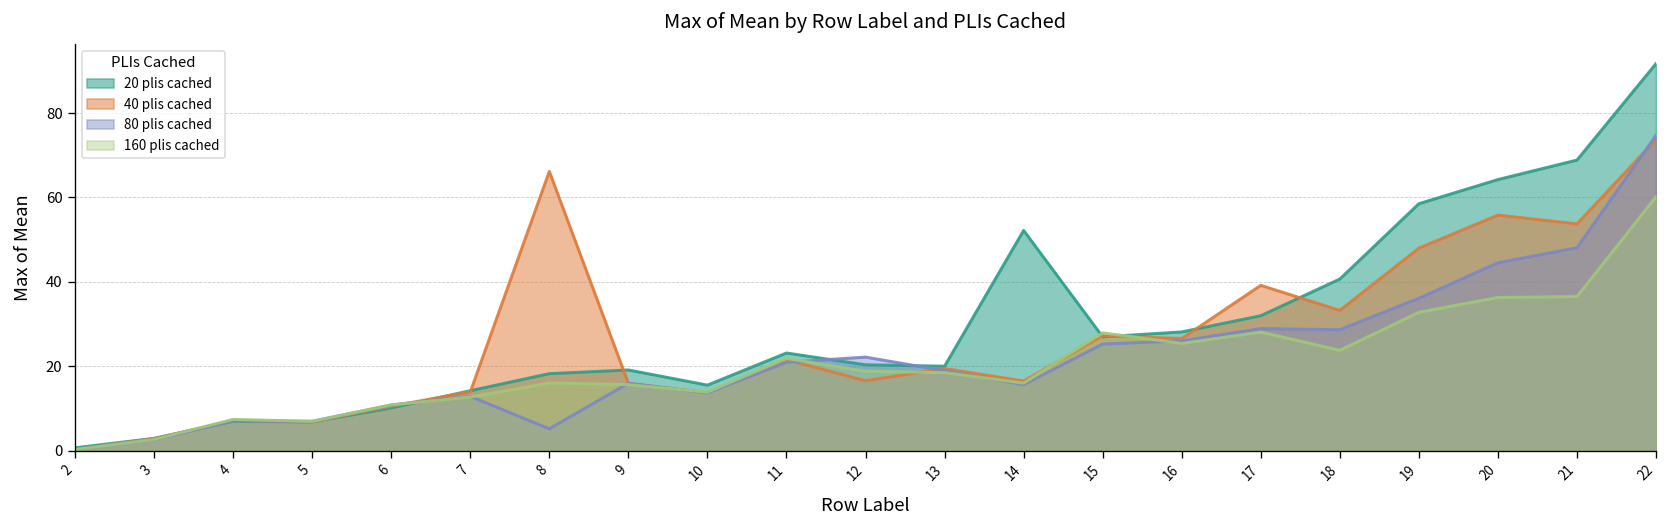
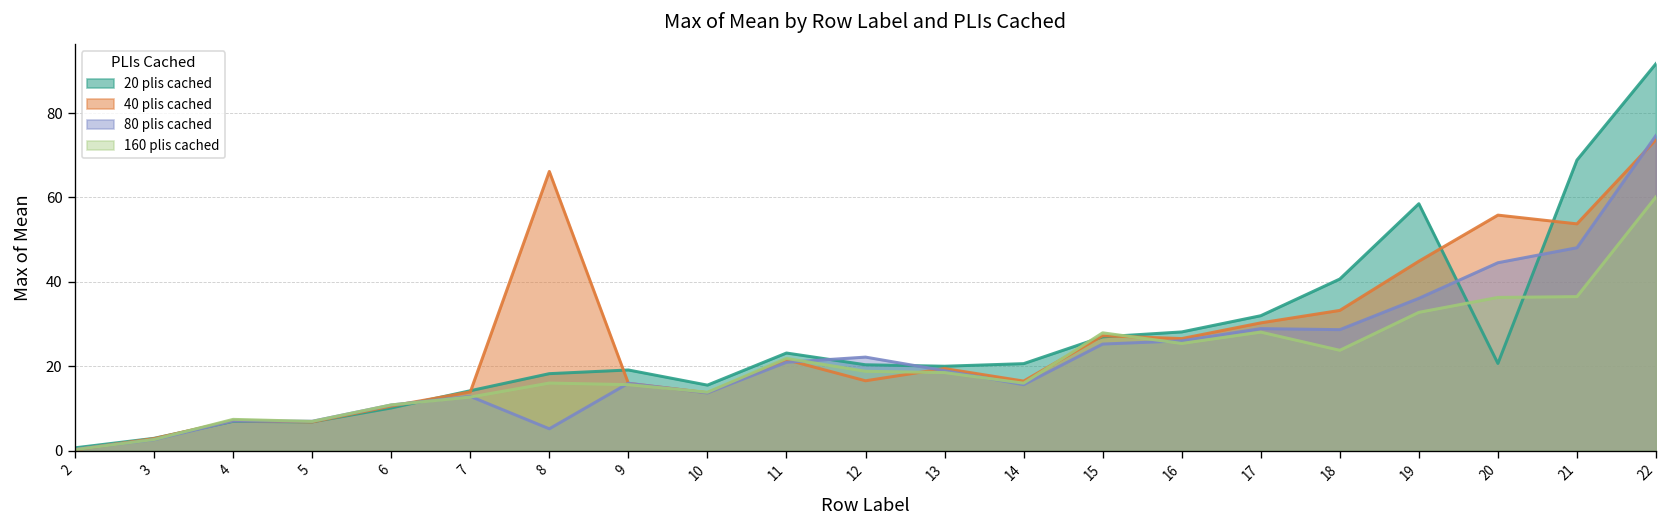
20 plis cached, 14: 52 -> 21
40 plis cached, 17: 39 -> 30
40 plis cached, 19: 48 -> 45
20 plis cached, 20: 64 -> 21
